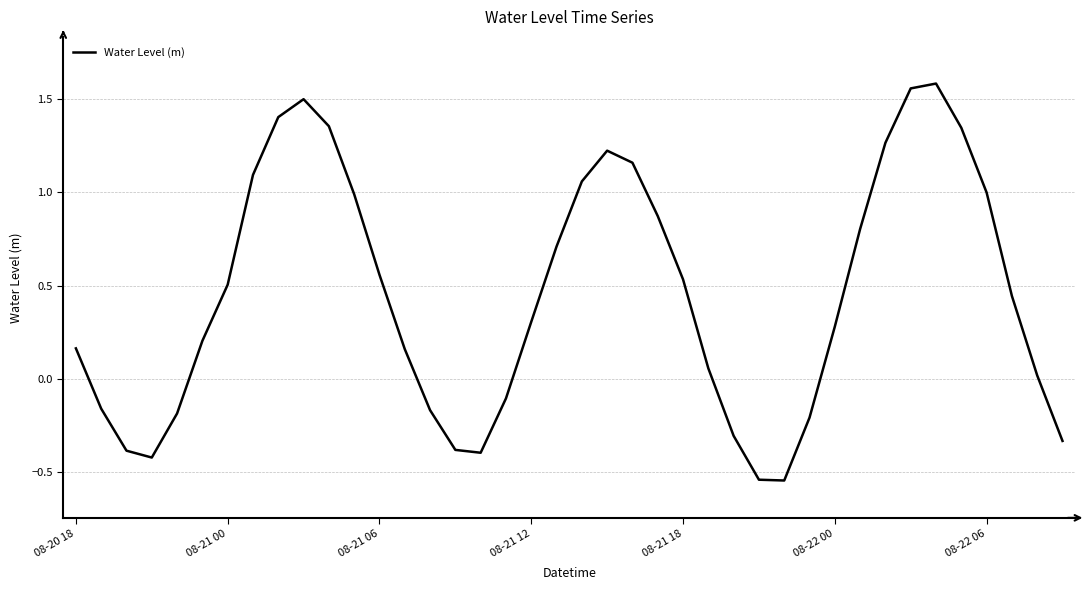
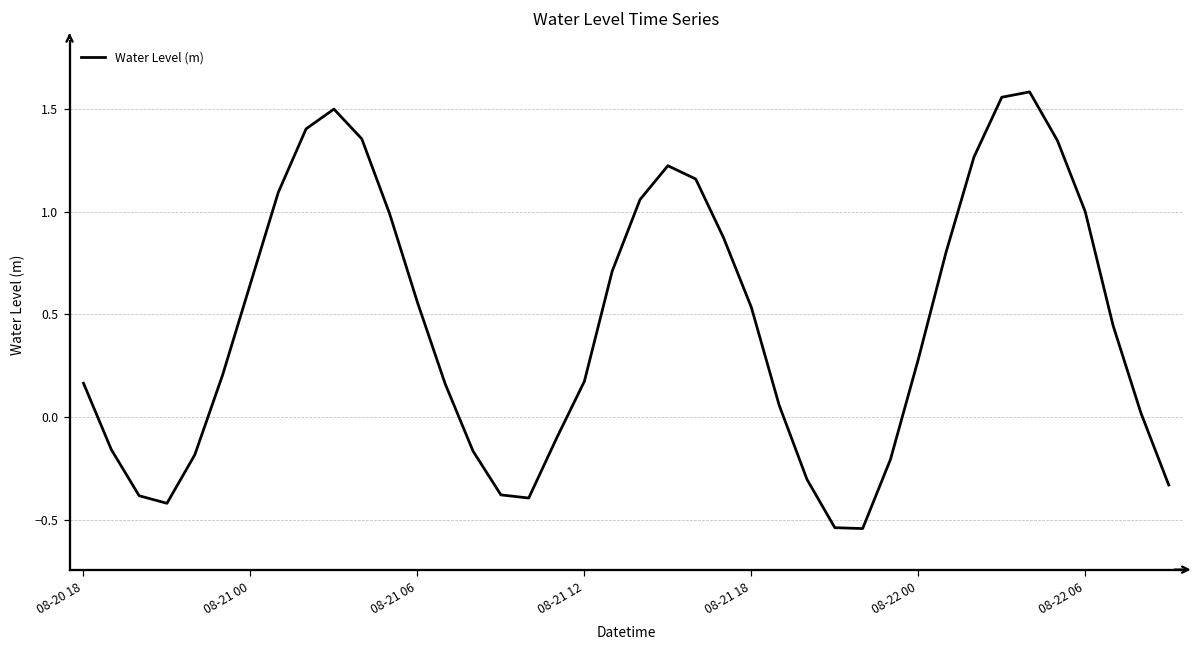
08-21 00: 0.51 -> 0.65
08-21 12: 0.31 -> 0.17
